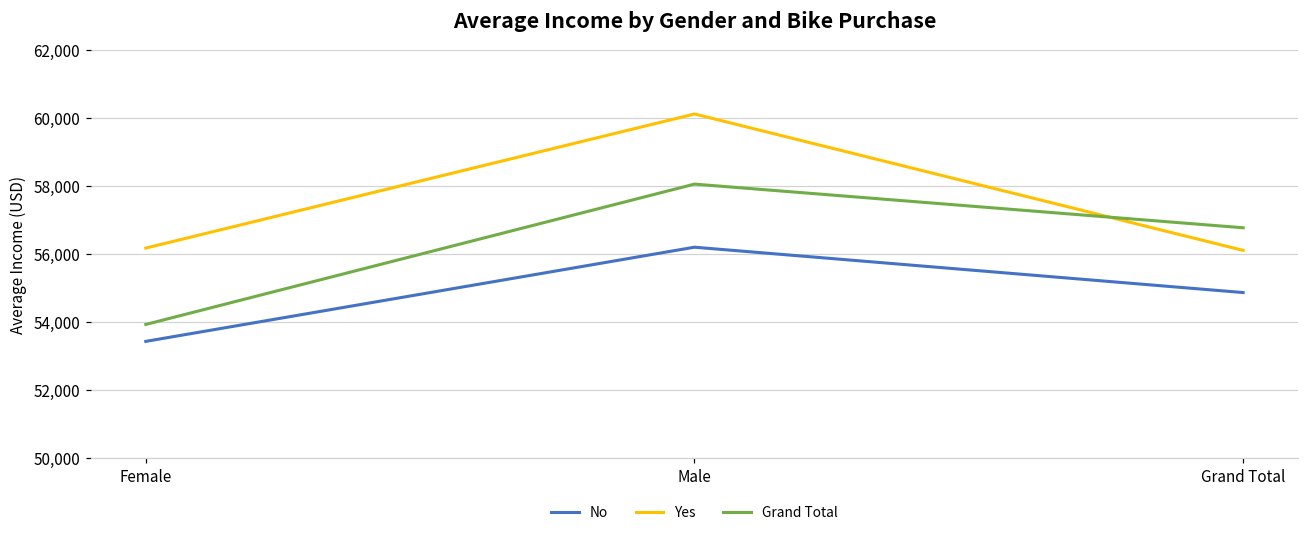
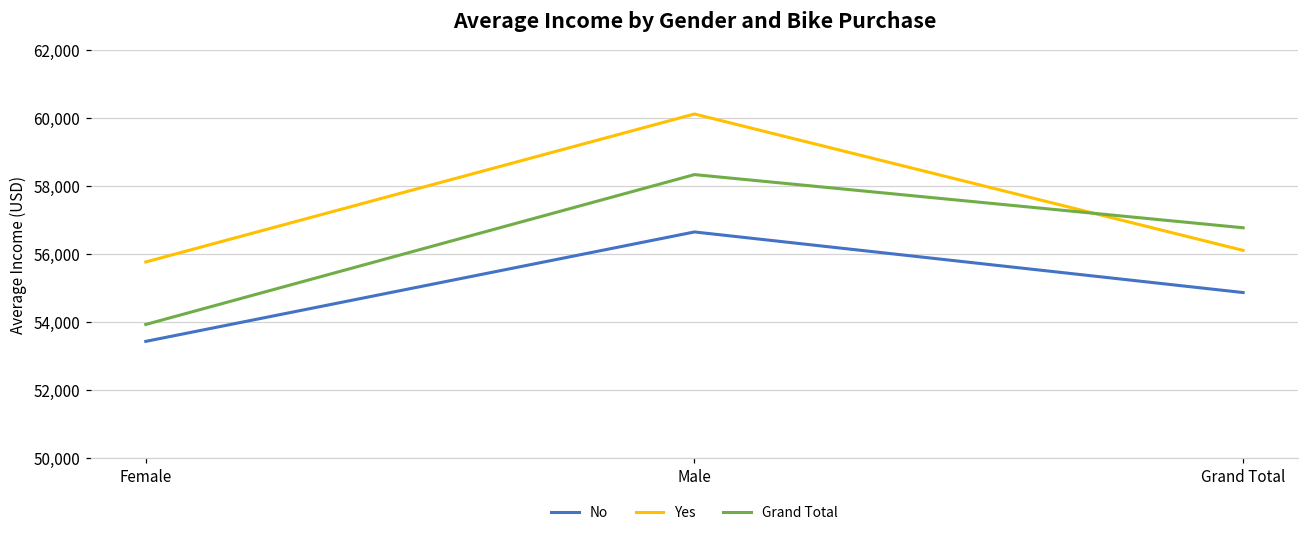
Yes, Female: 56,200 -> 55,800
No, Male: 56,200 -> 56,700
Grand Total, Male: 58,100 -> 58,300
